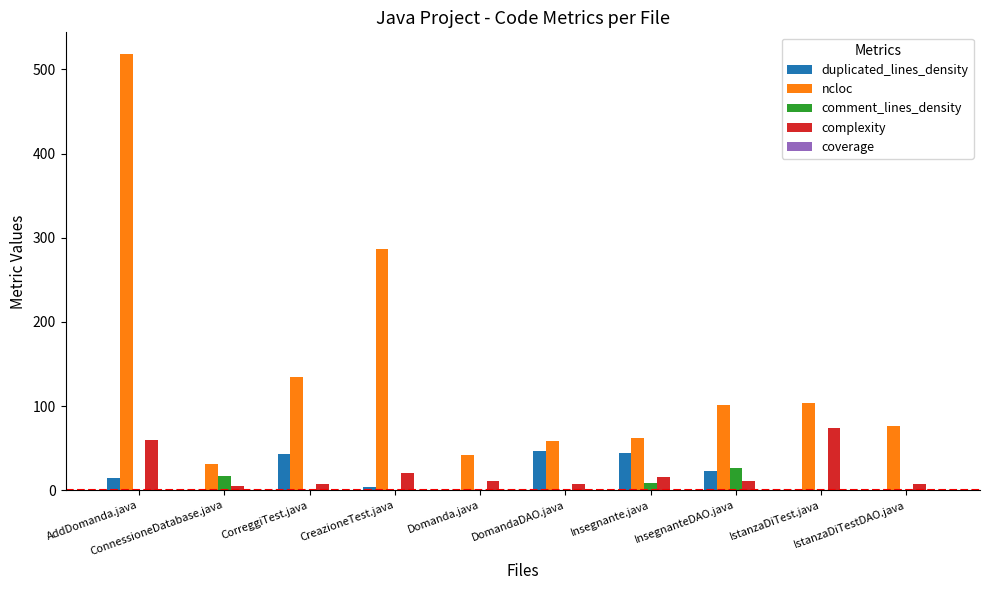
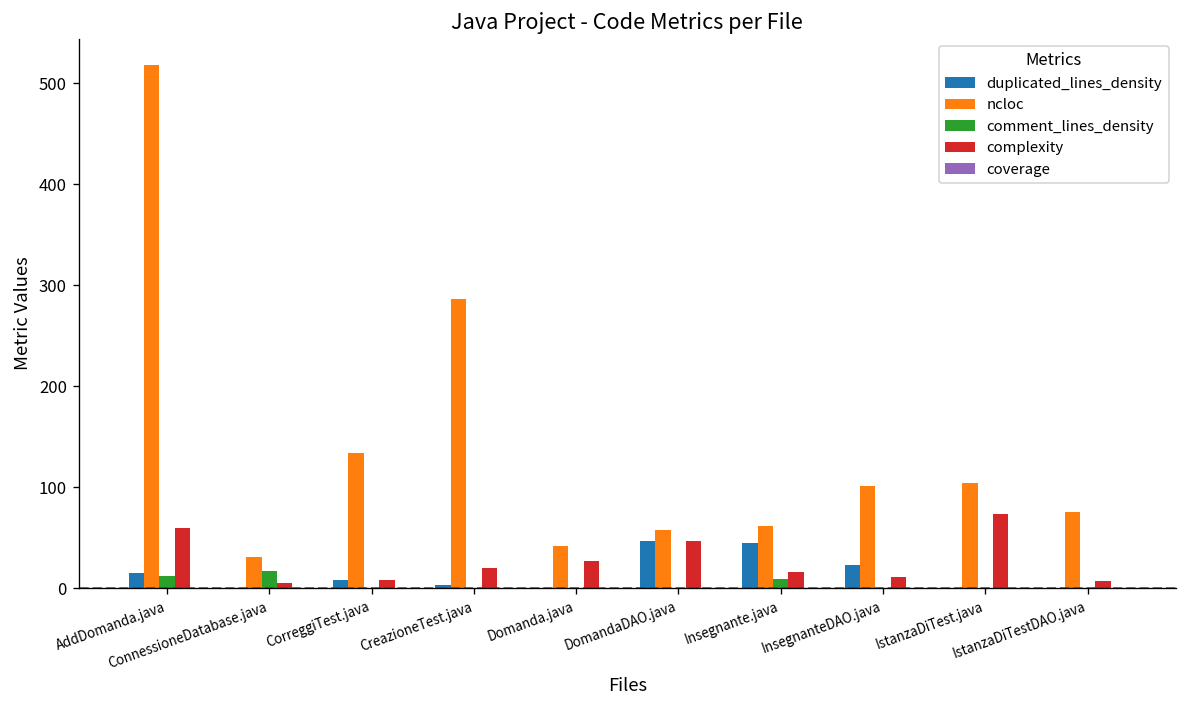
comment_lines_density, AddDomanda.java: 0 -> 10
duplicated_lines_density, CorreggiTest.java: 40 -> 10
complexity, Domanda.java: 10 -> 30
complexity, DomandaDAO.java: 10 -> 50
comment_lines_density, InsegnanteDAO.java: 30 -> 0
